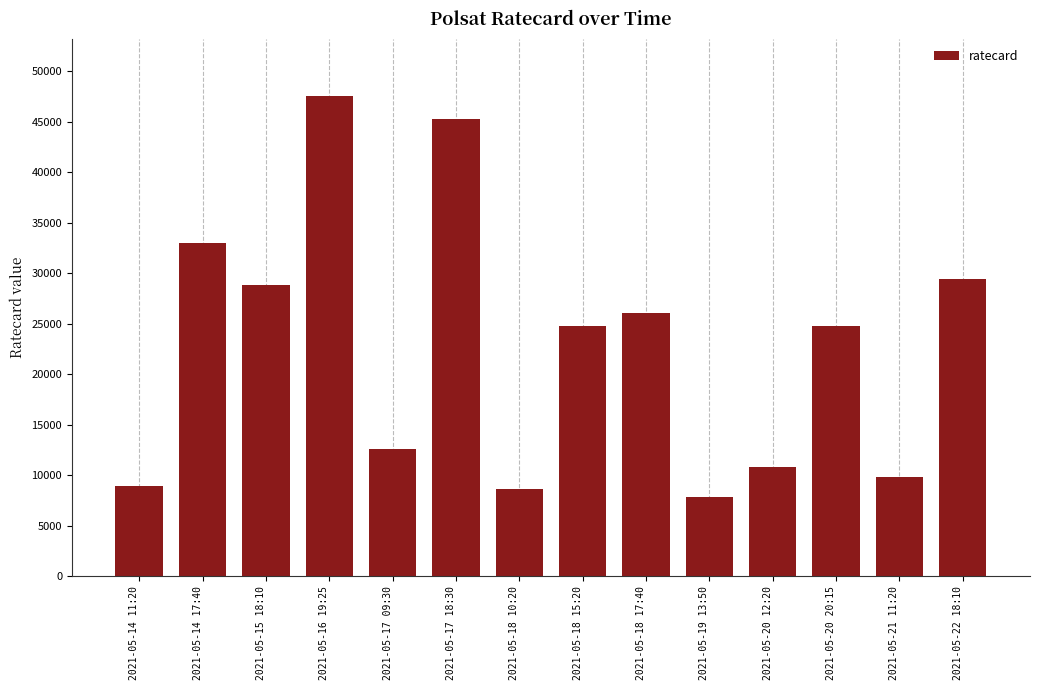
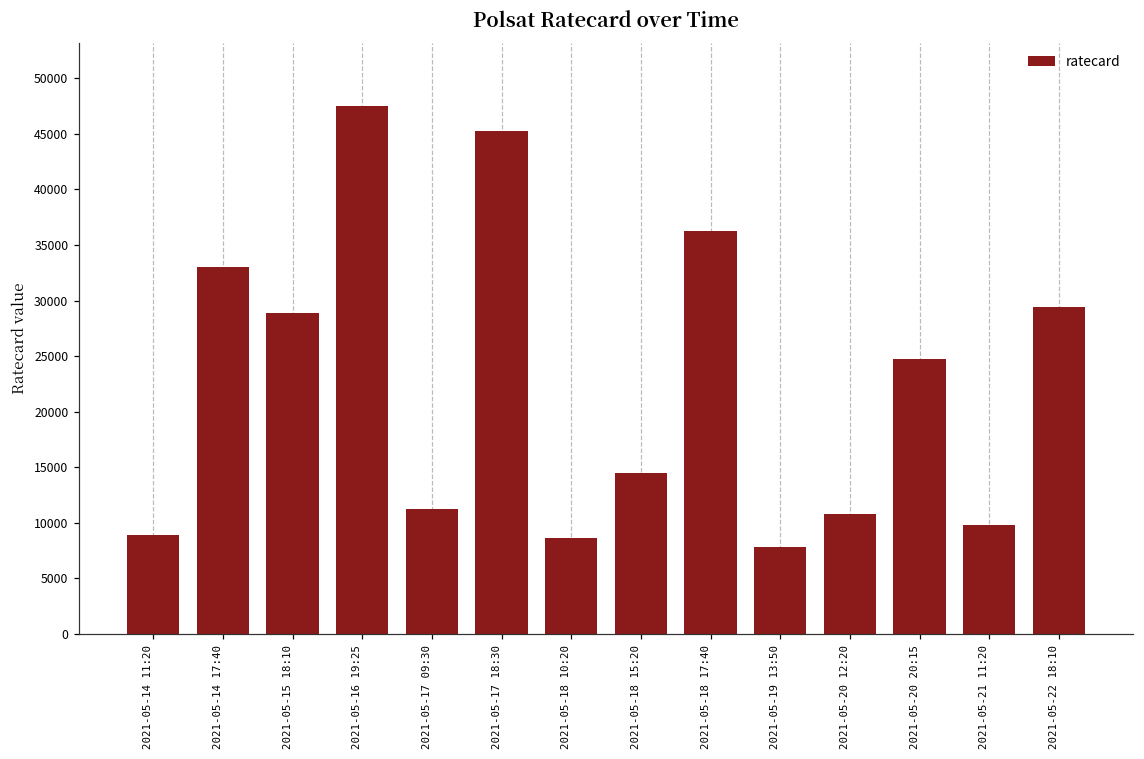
2021-05-17 09:30: 12600 -> 11300
2021-05-18 15:20: 24800 -> 14500
2021-05-18 17:40: 26100 -> 36300
